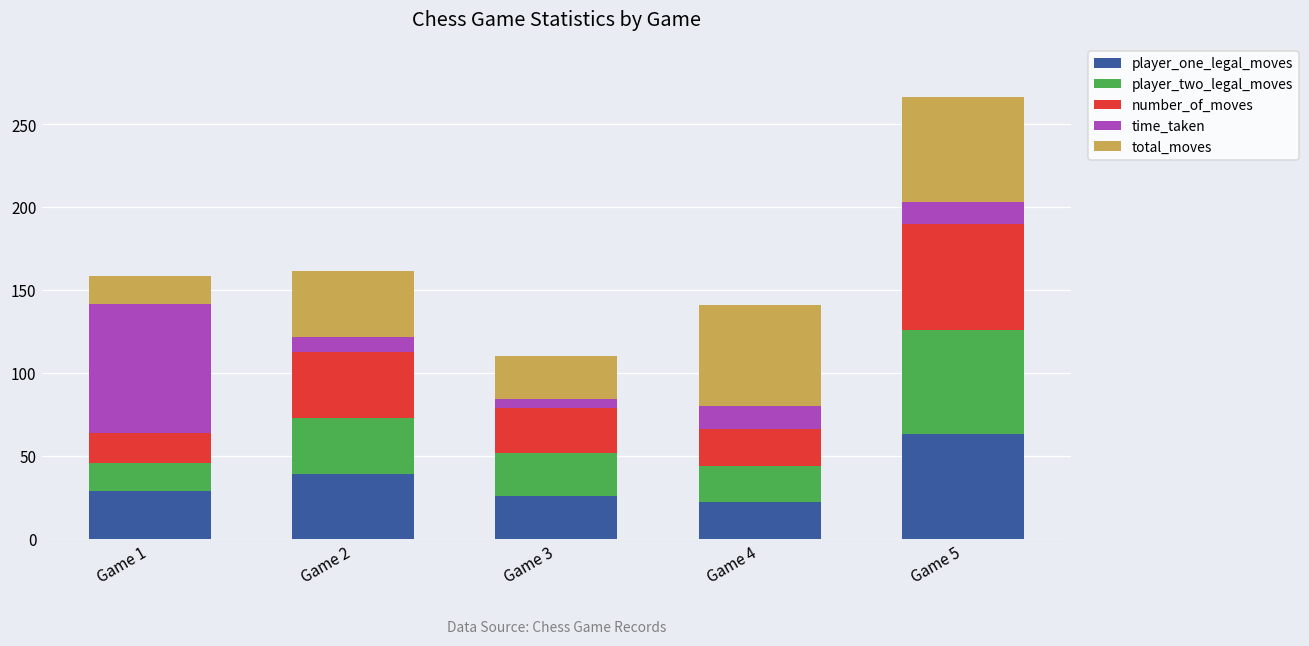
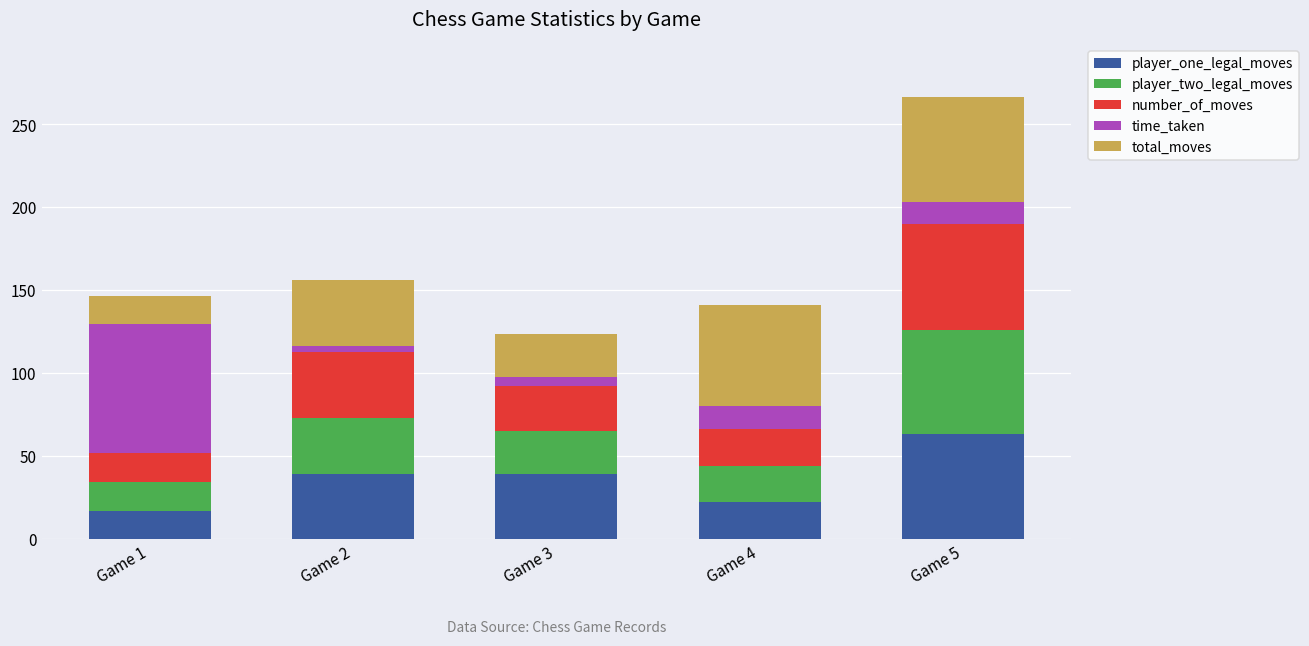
player_one_legal_moves, Game 1: 29 -> 17
time_taken, Game 2: 9 -> 3
player_one_legal_moves, Game 3: 26 -> 39
